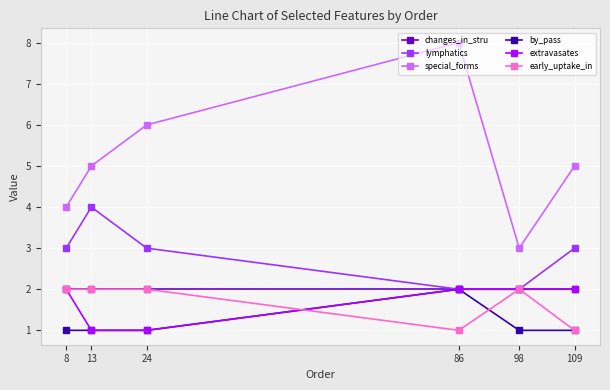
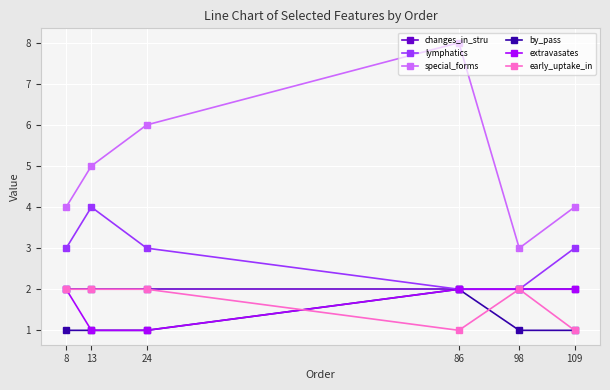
special_forms, 109: 5 -> 4
